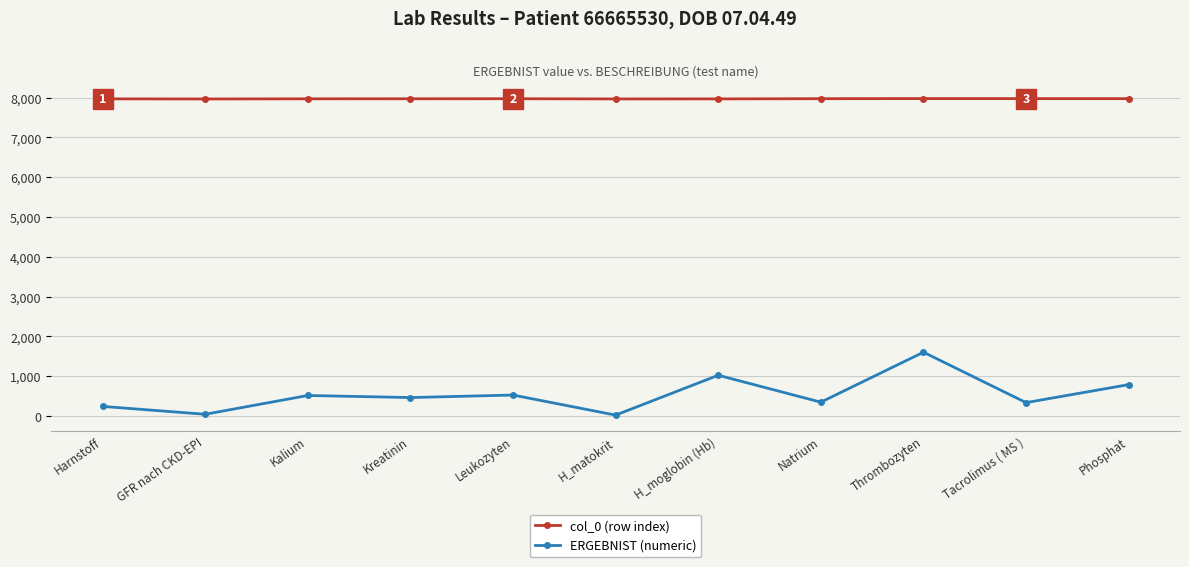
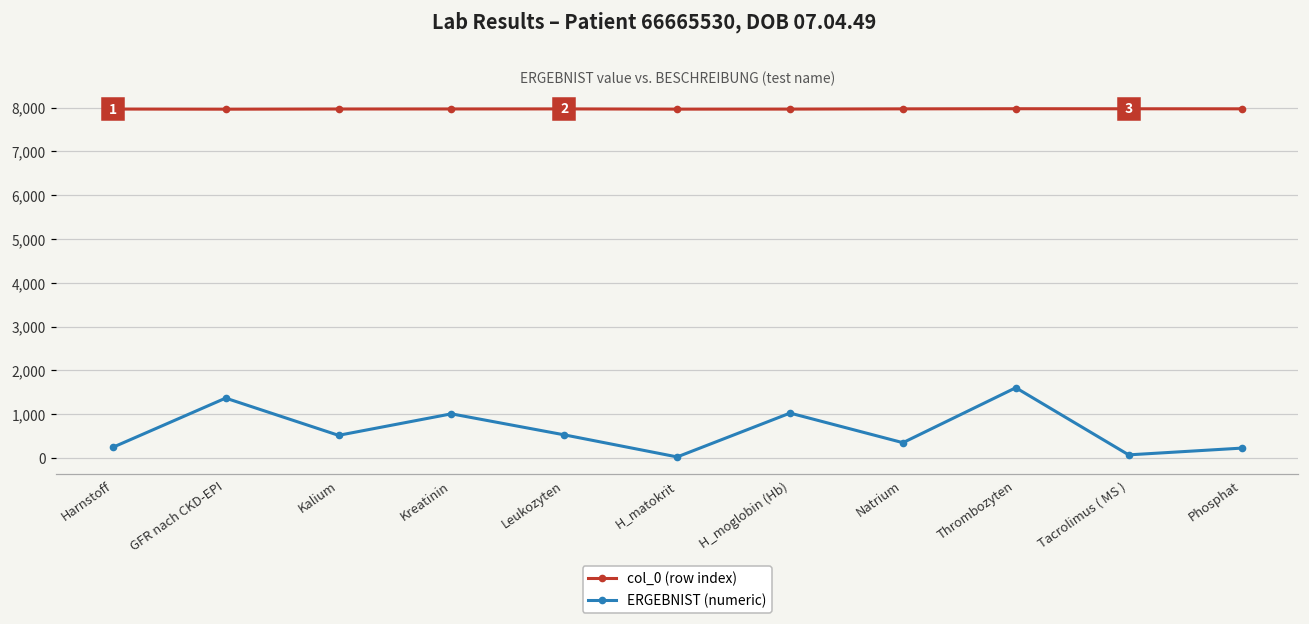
ERGEBNIST (numeric), GFR nach CKD-EPI: 0 -> 1,400
ERGEBNIST (numeric), Kreatinin: 500 -> 1,000
ERGEBNIST (numeric), Tacrolimus ( MS ): 300 -> 100
ERGEBNIST (numeric), Phosphat: 800 -> 200
